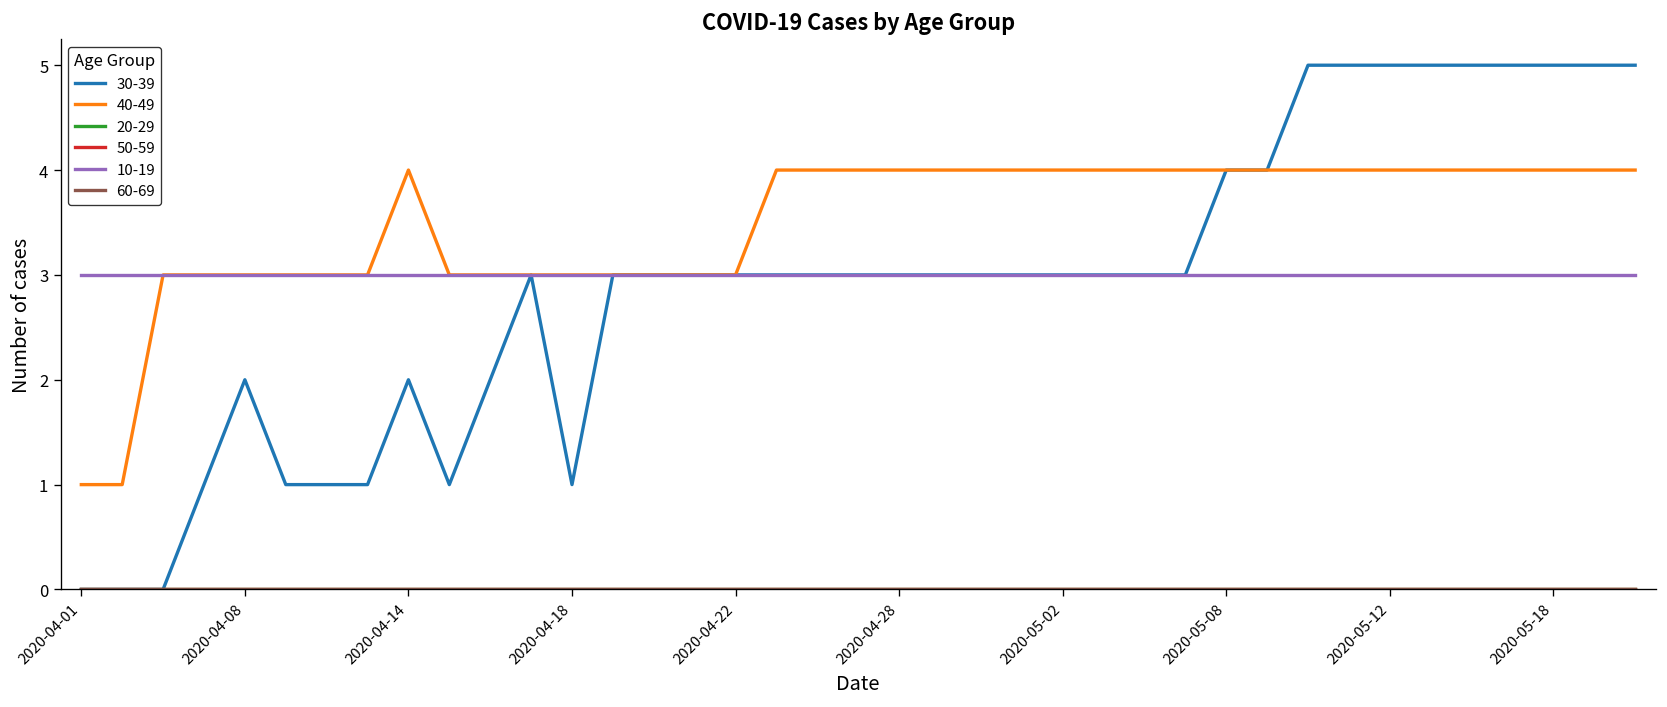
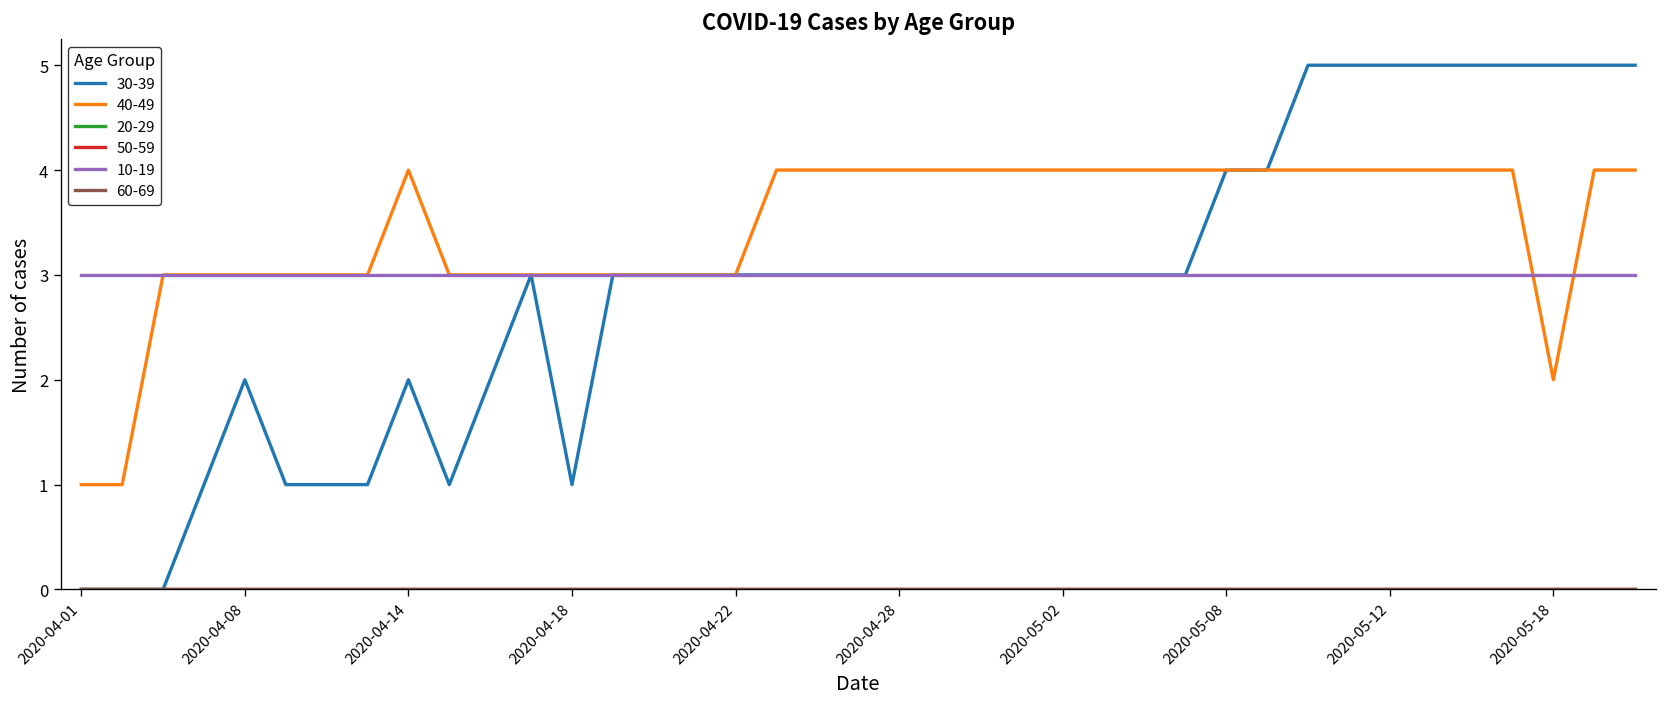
40-49, 2020-05-18: 4 -> 2
